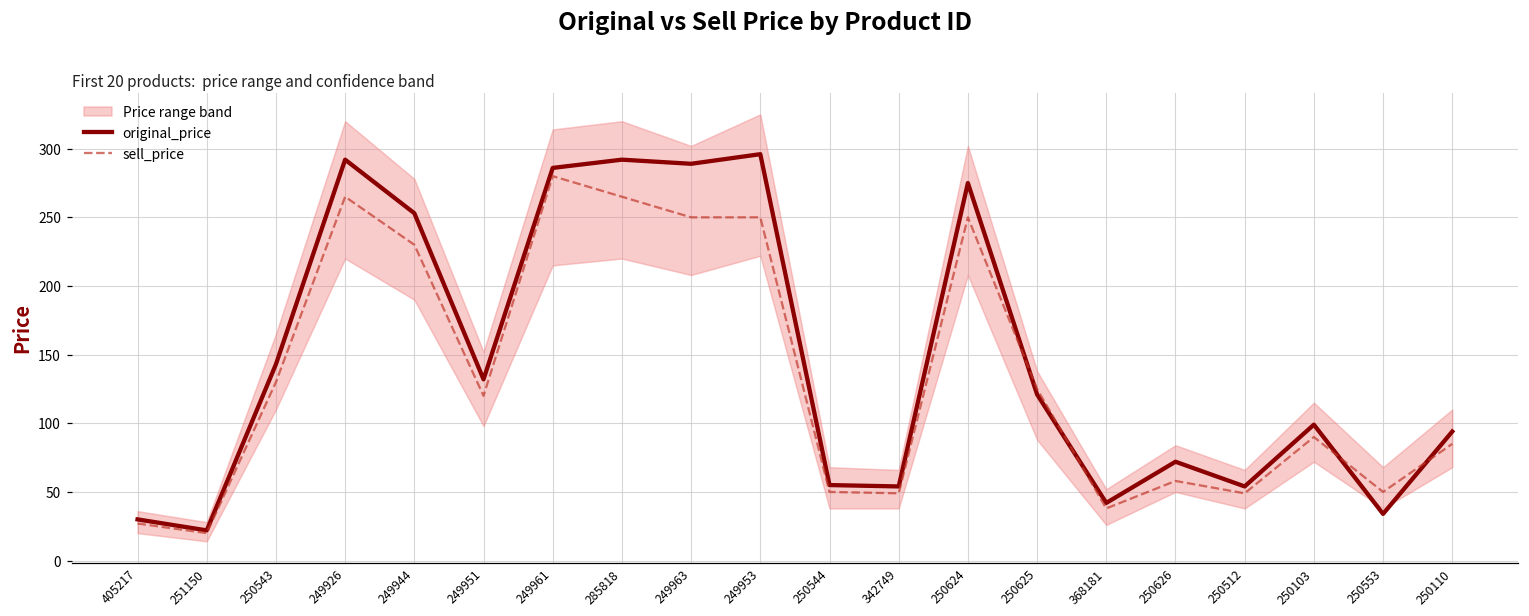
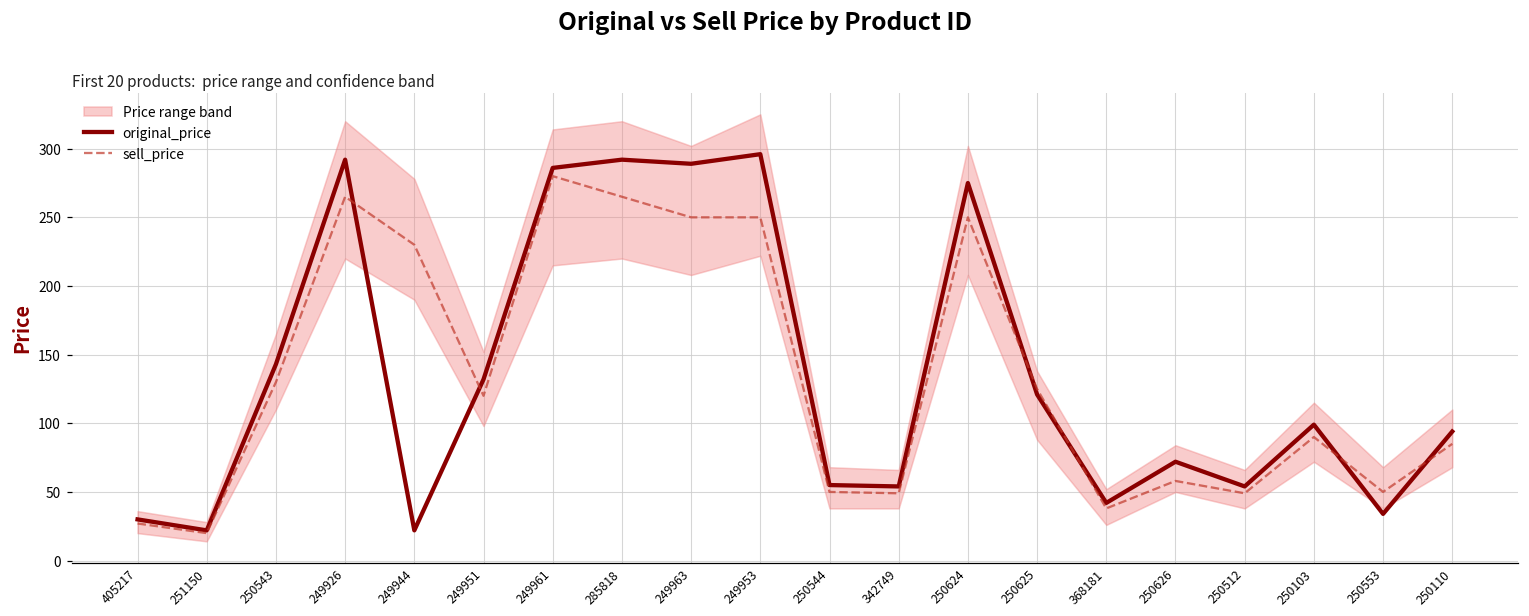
original_price, 249944: 253 -> 22
